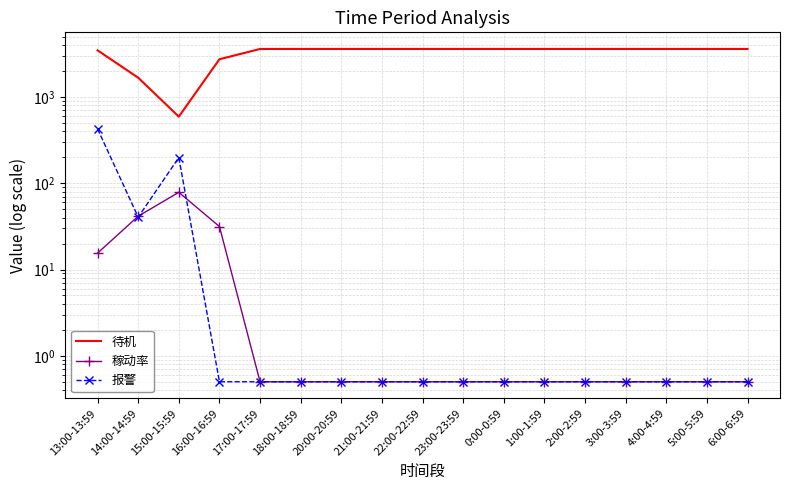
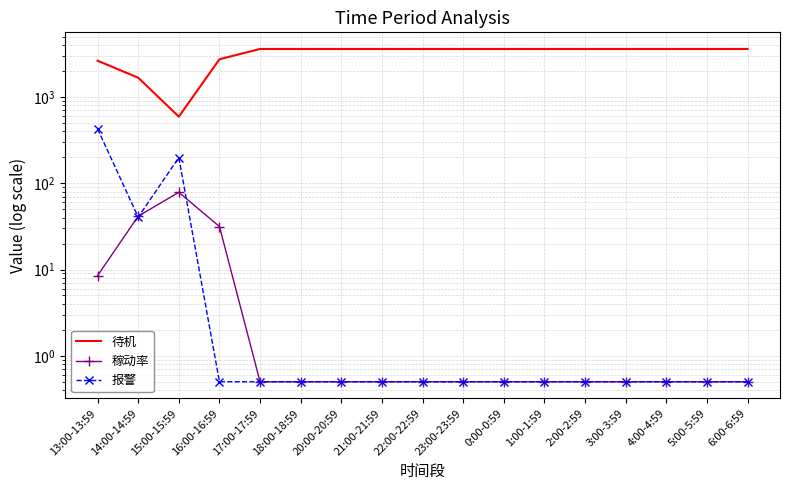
待机, 13:00-13:59: 3500 -> 2600
稼动率, 13:00-13:59: 16 -> 9
